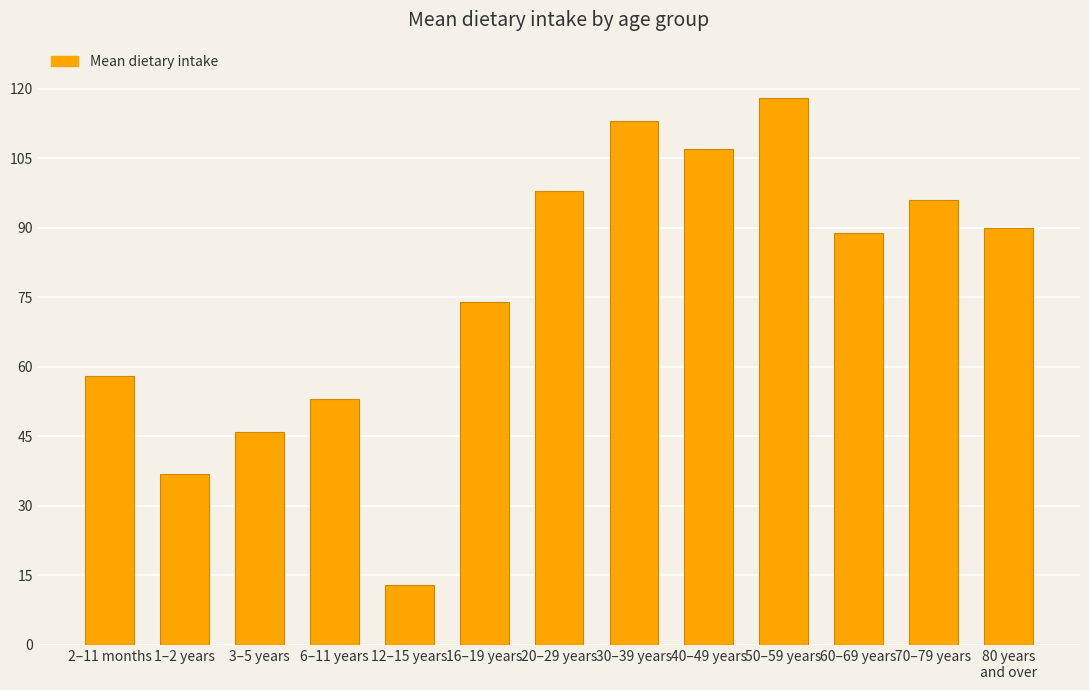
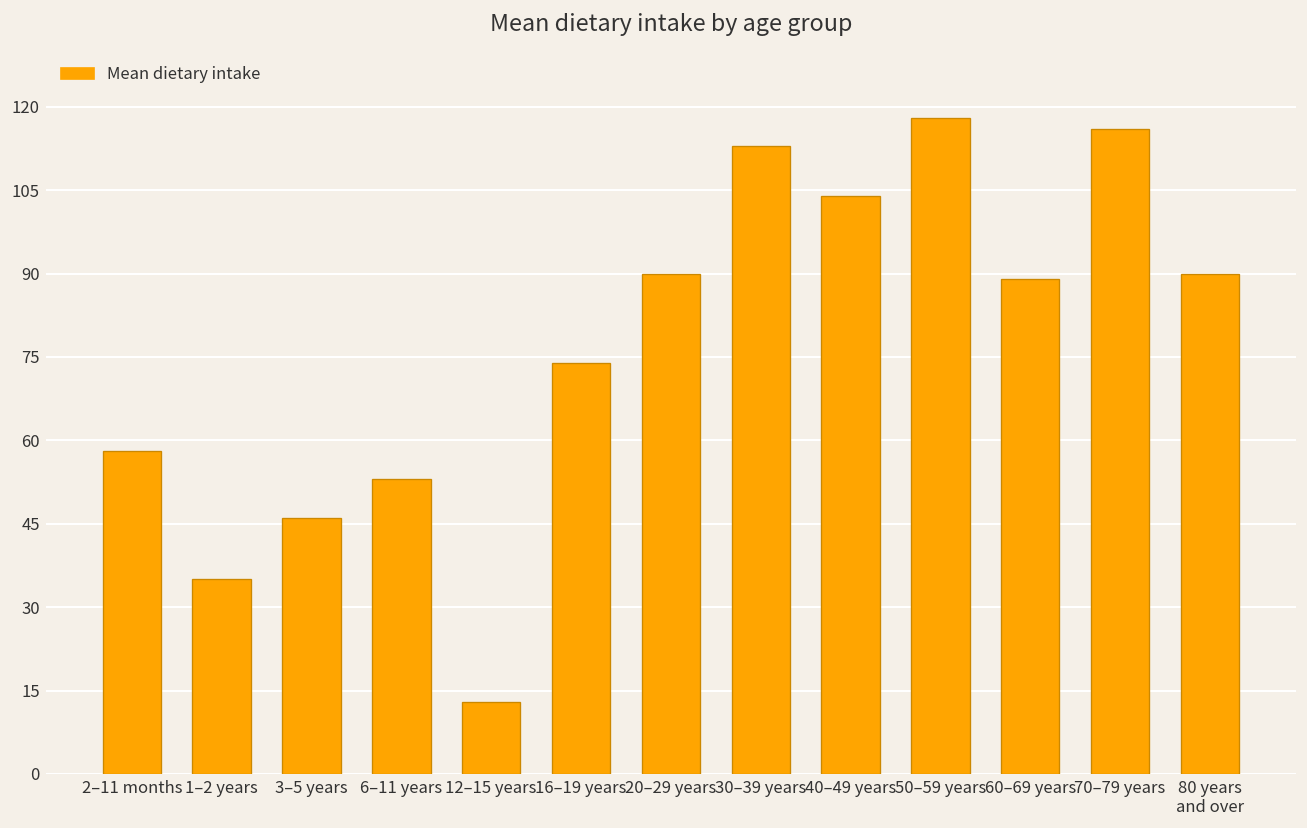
1–2 years: 37 -> 35
20–29 years: 98 -> 90
40–49 years: 107 -> 104
70–79 years: 96 -> 116
